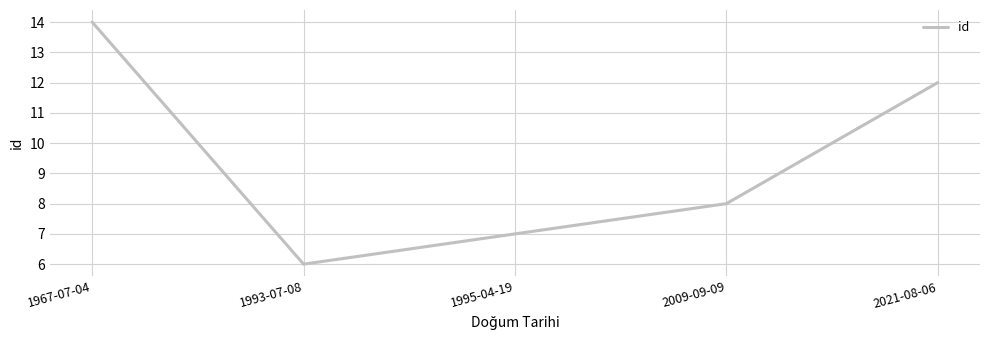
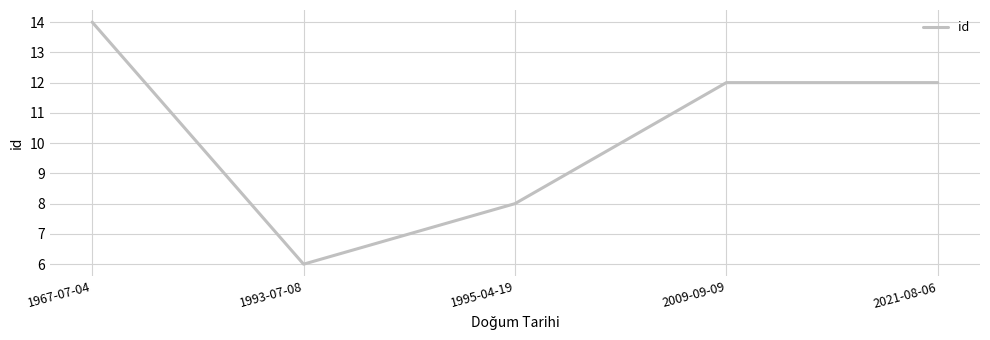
1995-04-19: 7 -> 8
2009-09-09: 8 -> 12
